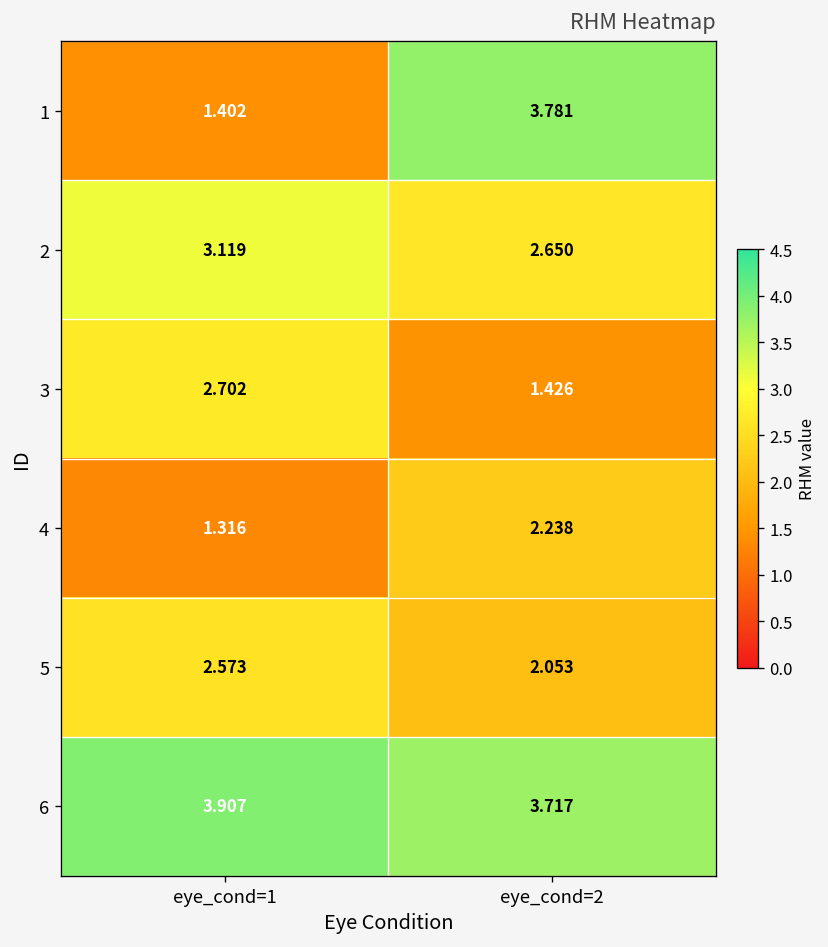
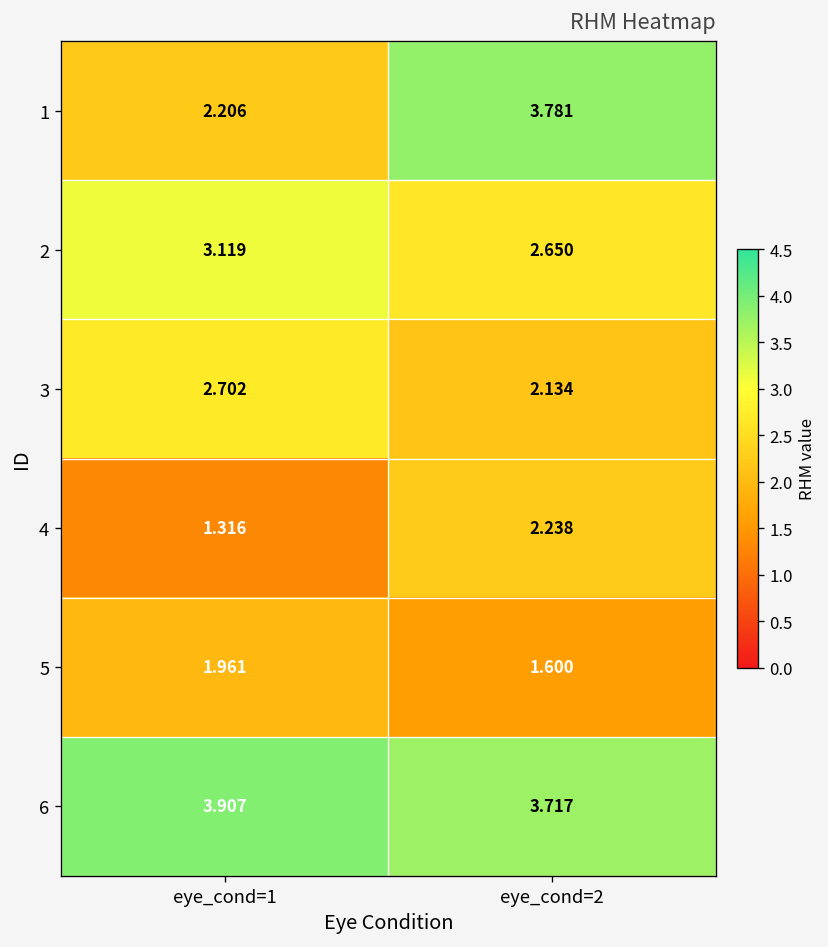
1, eye_cond=1: 1.402 -> 2.206
3, eye_cond=2: 1.426 -> 2.134
5, eye_cond=1: 2.573 -> 1.961
5, eye_cond=2: 2.053 -> 1.600
